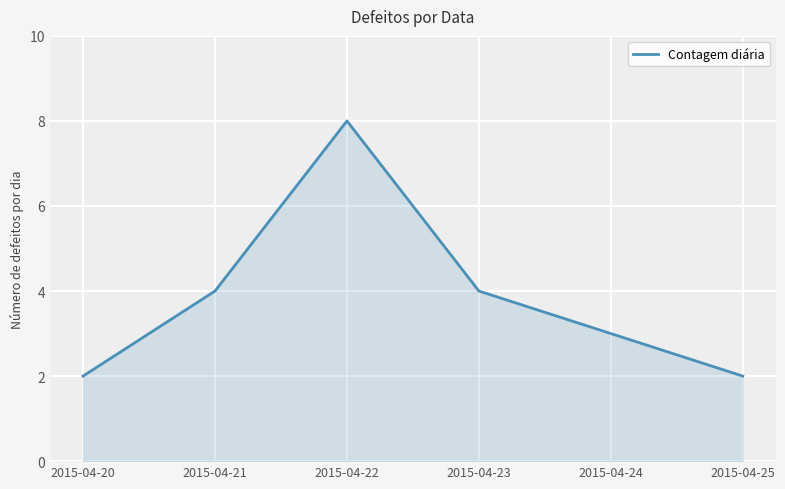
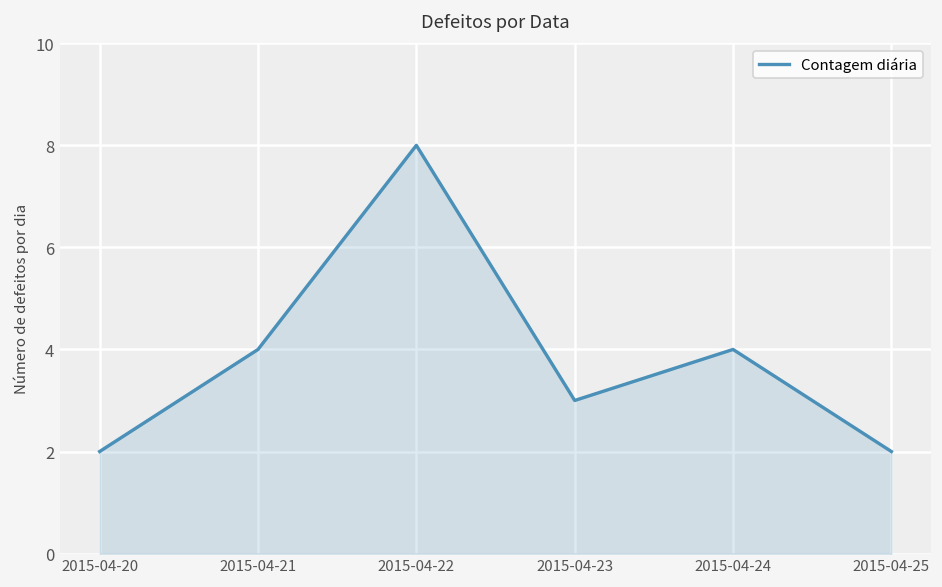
2015-04-23: 4 -> 3
2015-04-24: 3 -> 4
